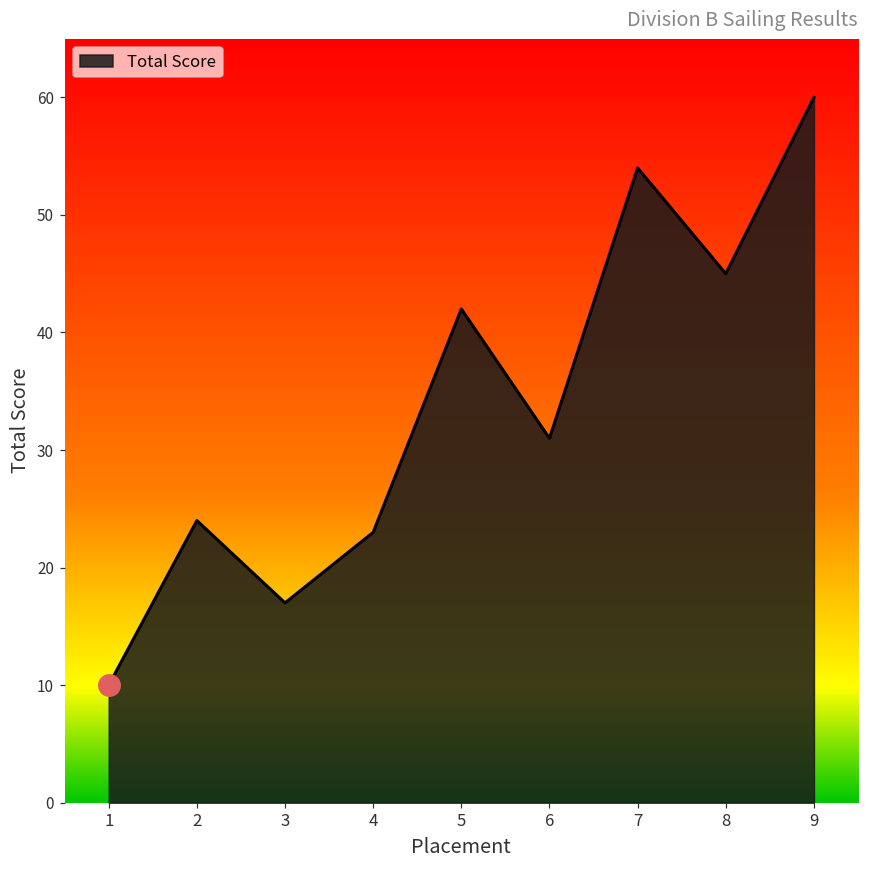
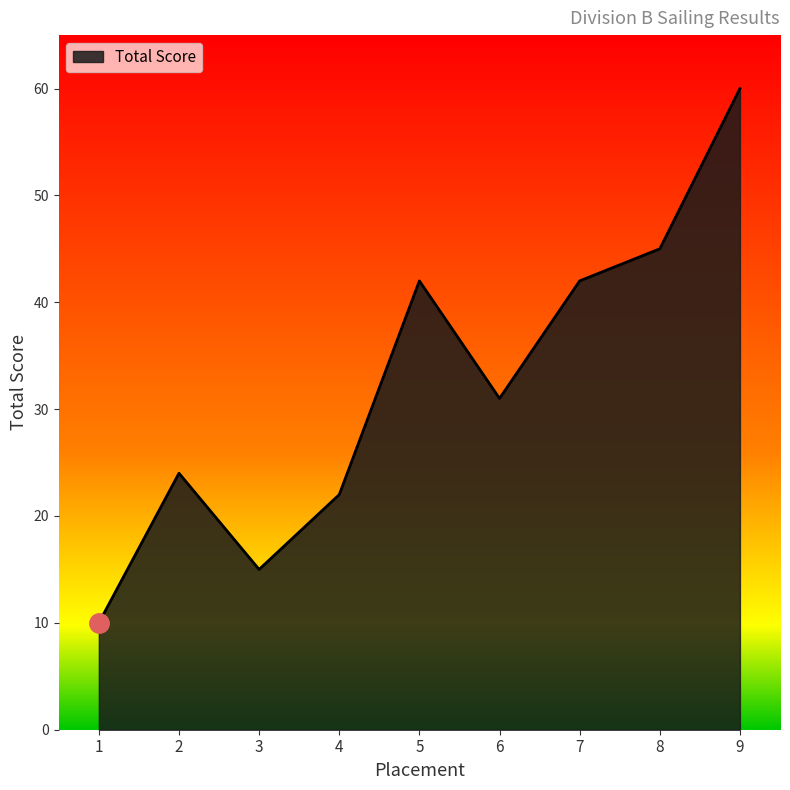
Total Score, 3: 17 -> 15
Total Score, 4: 23 -> 22
Total Score, 7: 54 -> 42
